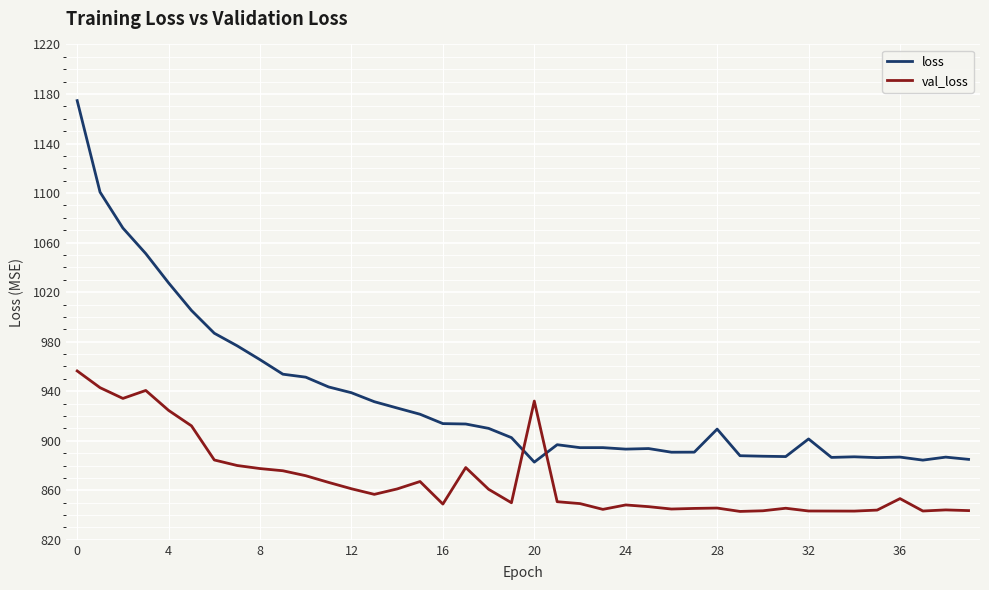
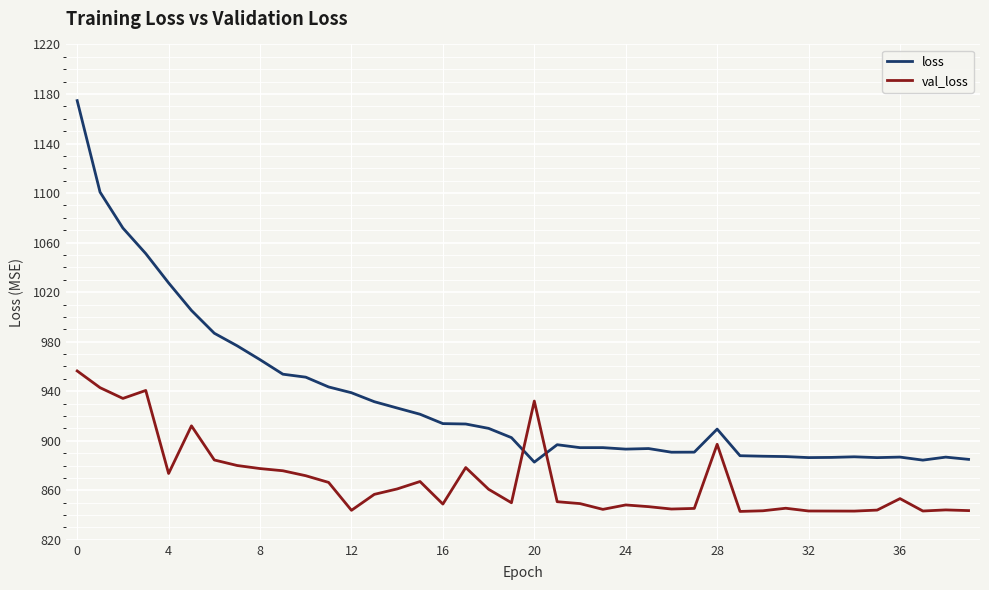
val_loss, 4: 924 -> 874
val_loss, 12: 861 -> 844
val_loss, 28: 846 -> 897
loss, 32: 901 -> 886
